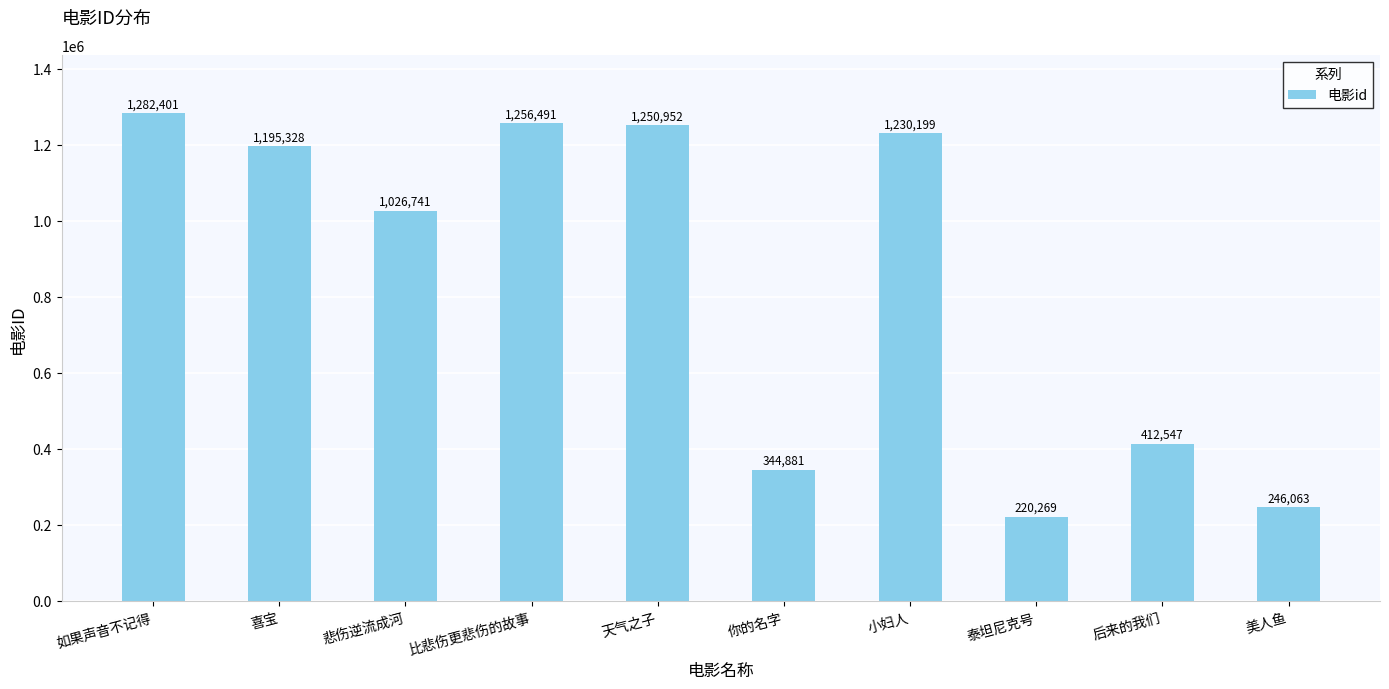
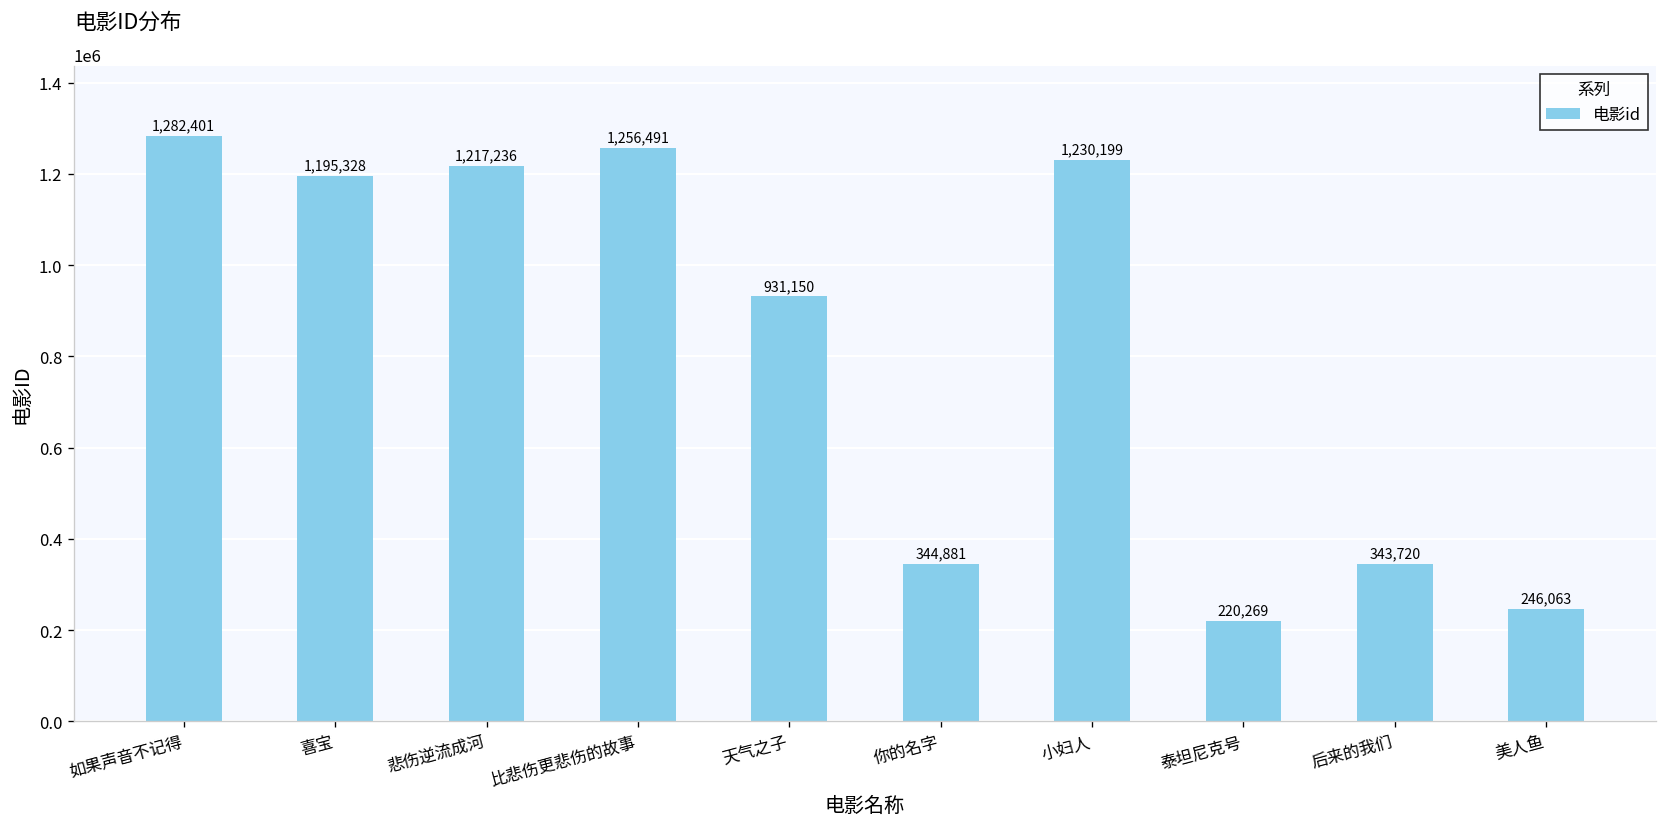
悲伤逆流成河: 1,026,741 -> 1,217,236
天气之子: 1,250,952 -> 931,150
后来的我们: 412,547 -> 343,720
